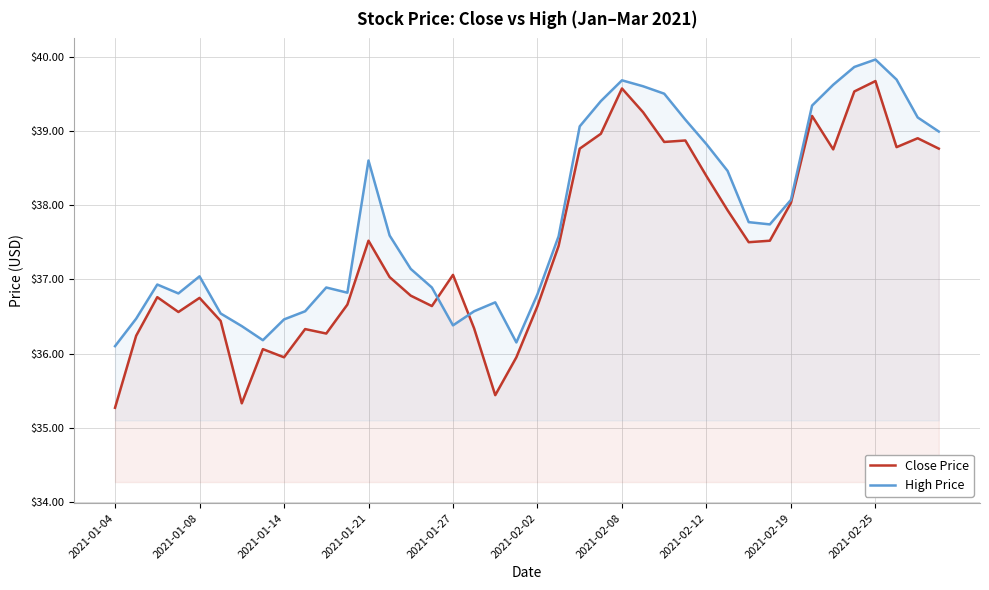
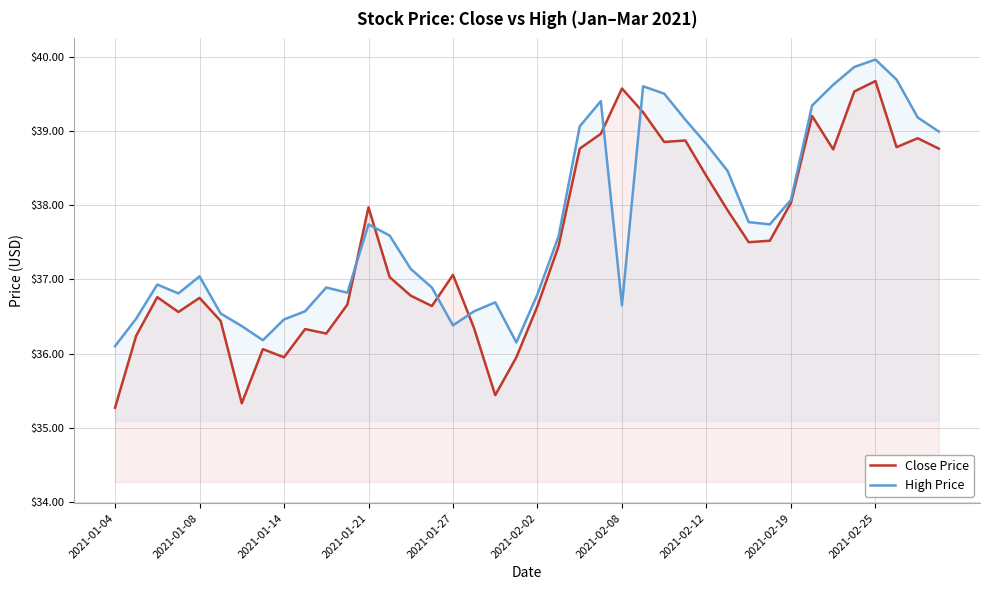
Close Price, 2021-01-21: $37.5 -> $38.0
High Price, 2021-01-21: $38.6 -> $37.7
High Price, 2021-02-08: $39.7 -> $36.7
